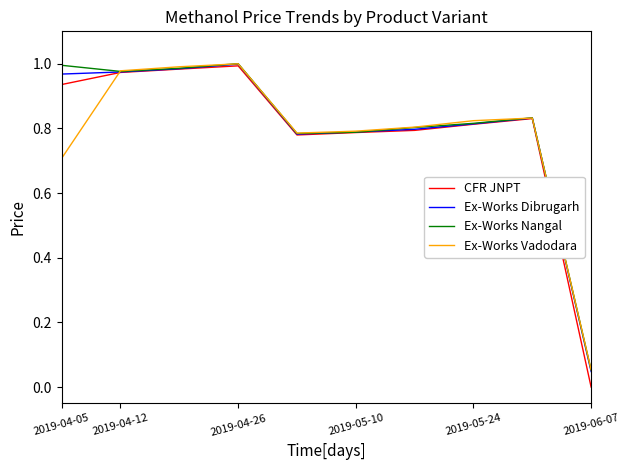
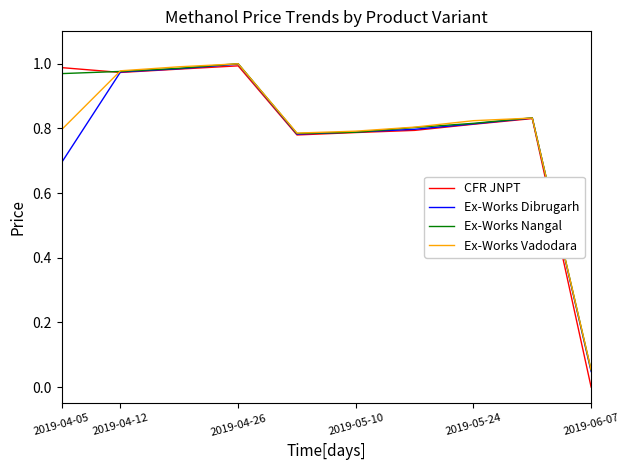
CFR JNPT, 2019-04-05: 0.94 -> 0.99
Ex-Works Dibrugarh, 2019-04-05: 0.97 -> 0.69
Ex-Works Nangal, 2019-04-05: 0.99 -> 0.97
Ex-Works Vadodara, 2019-04-05: 0.71 -> 0.80
